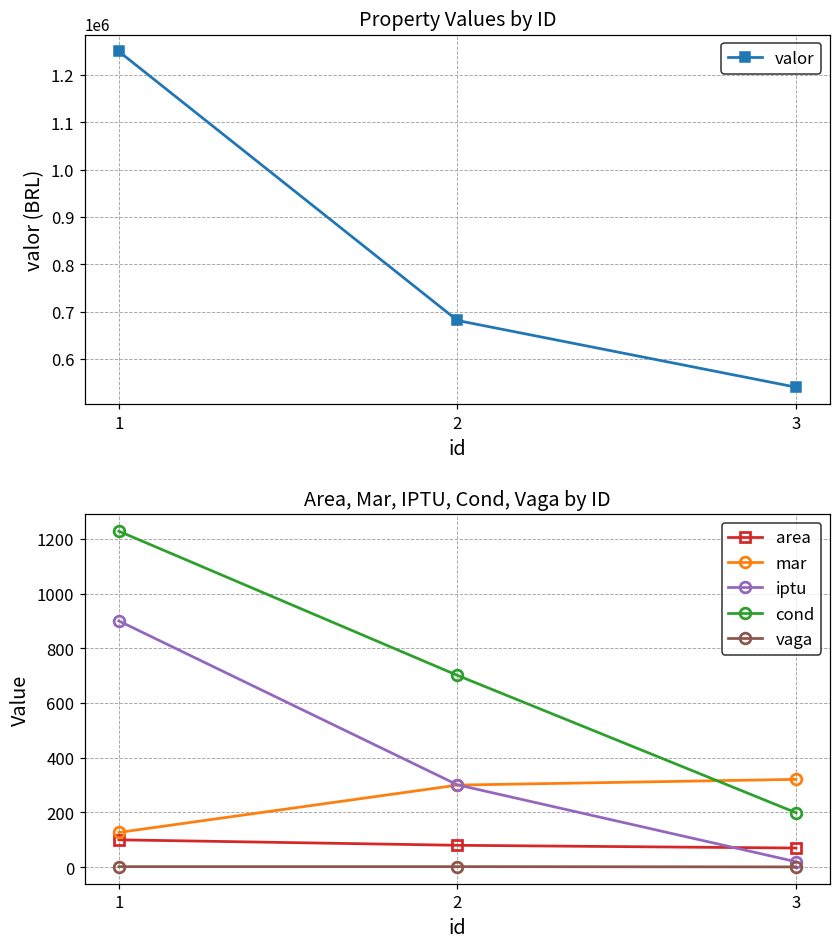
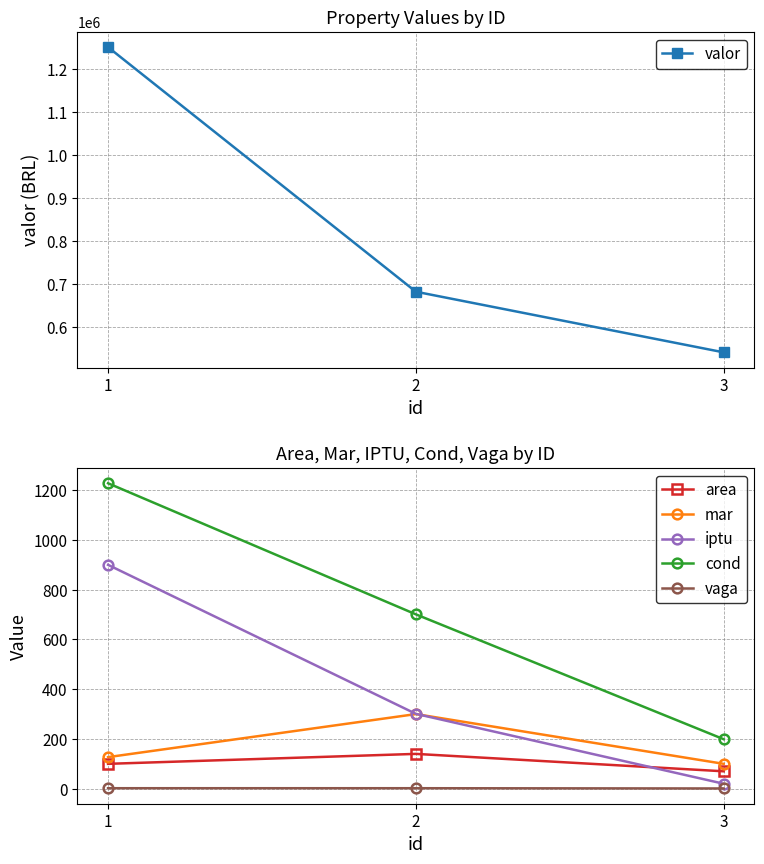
Area, Mar, IPTU, Cond, Vaga by ID, area, 2: 80 -> 140
Area, Mar, IPTU, Cond, Vaga by ID, mar, 3: 320 -> 100
